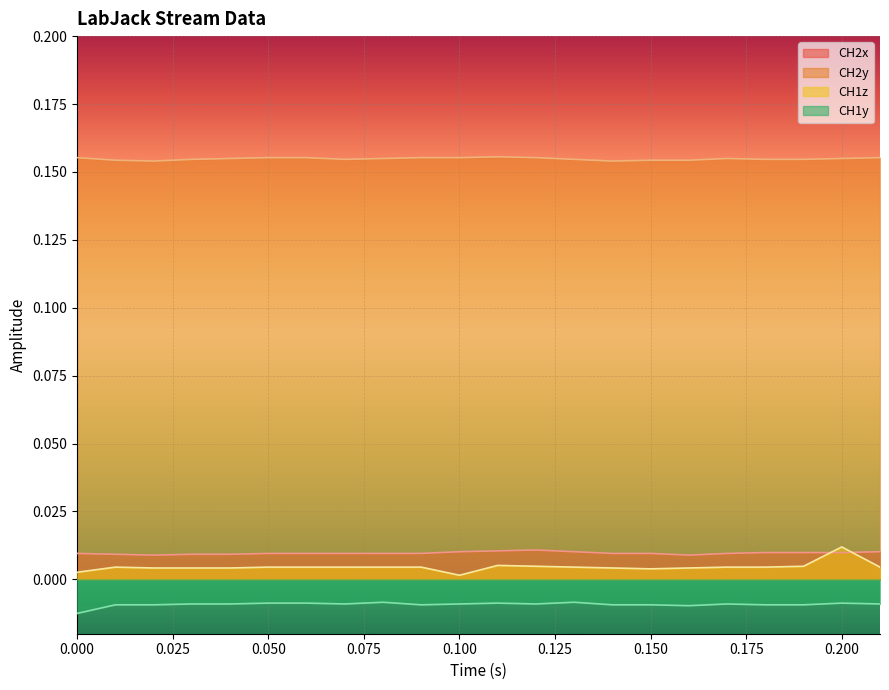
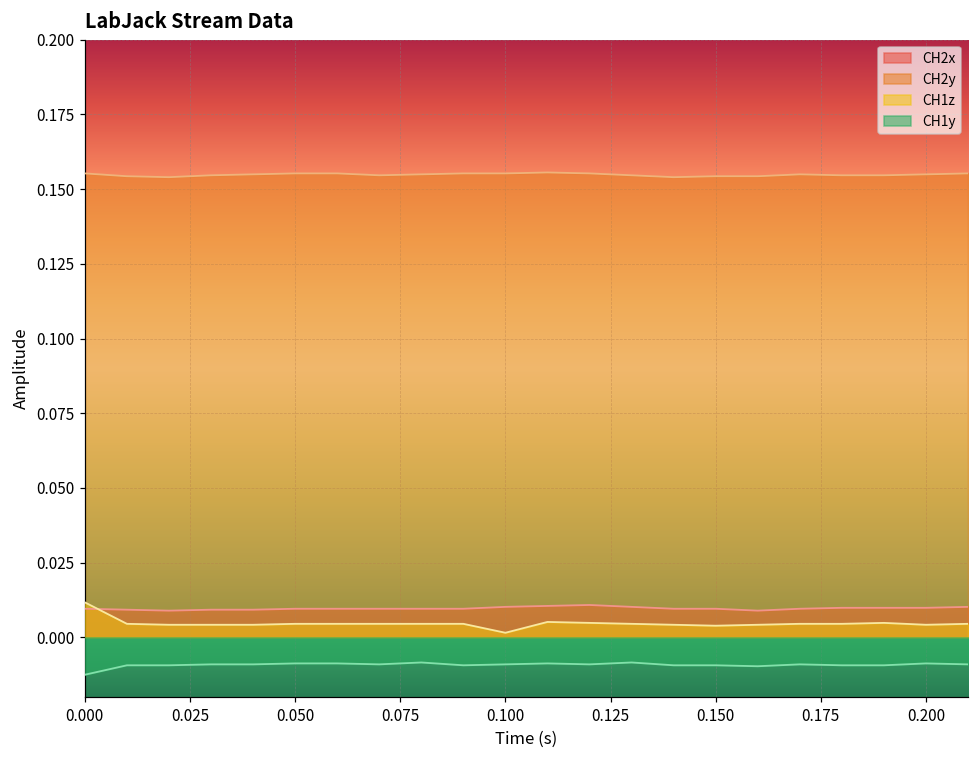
CH1z, 0.000: 0.003 -> 0.012
CH1z, 0.200: 0.012 -> 0.004
